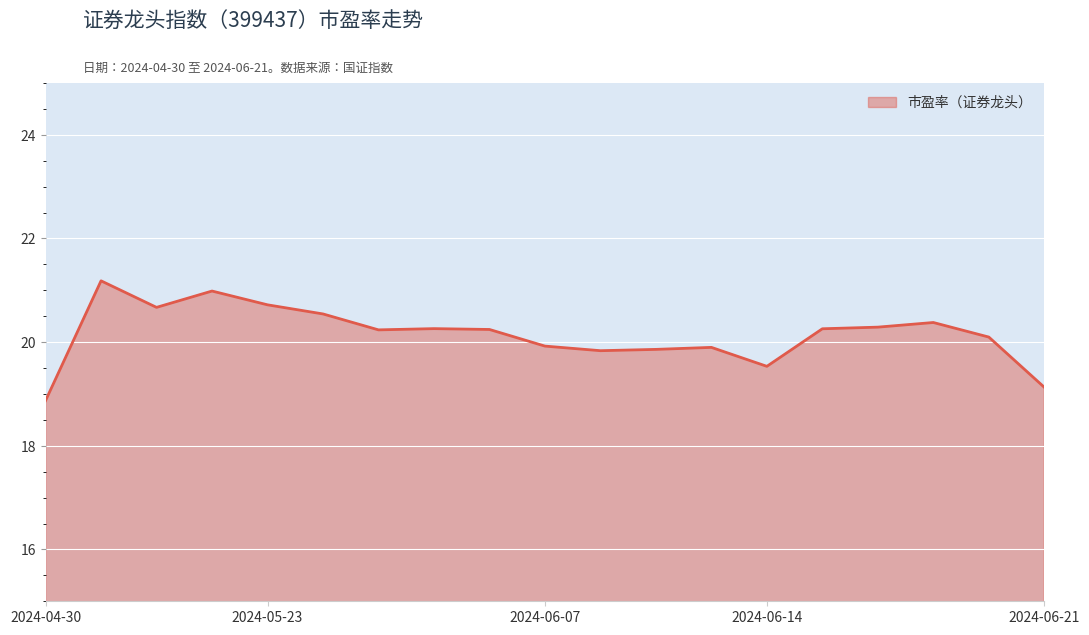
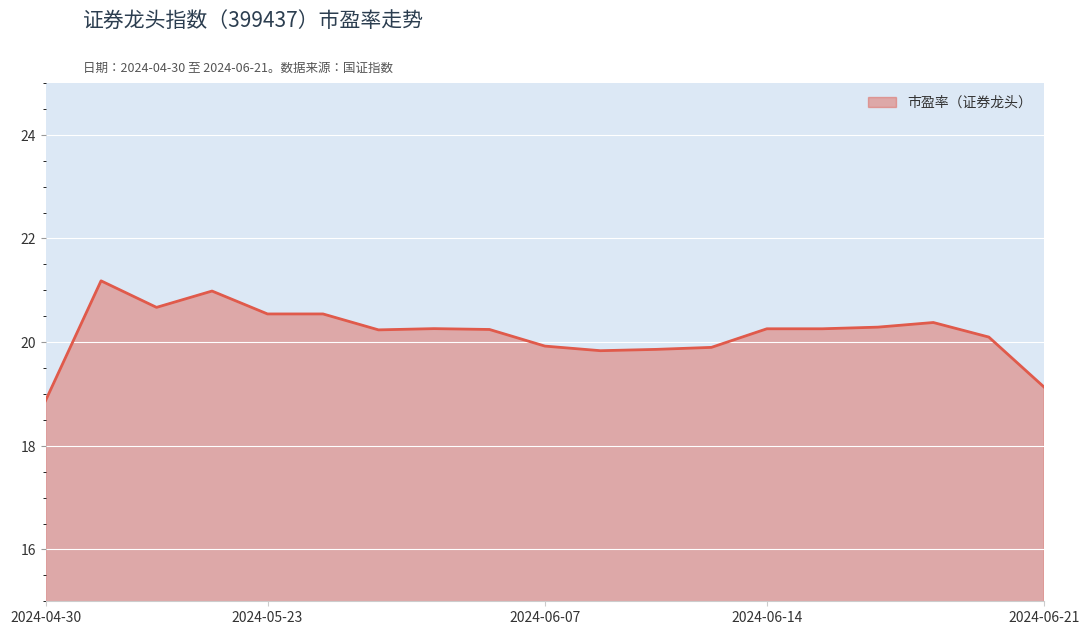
2024-05-23: 20.7 -> 20.5
2024-06-14: 19.5 -> 20.3
